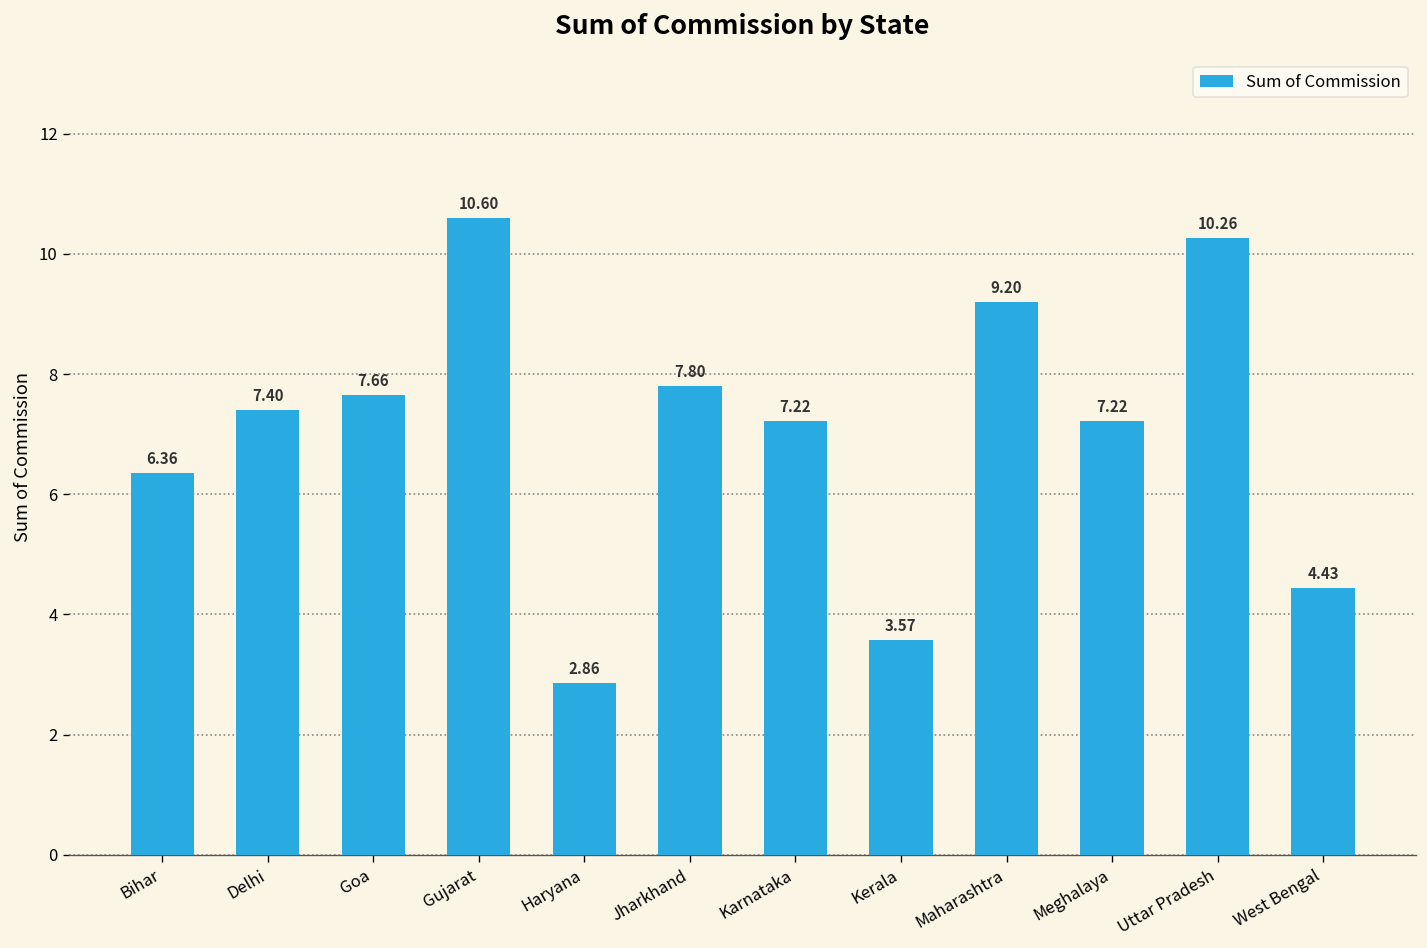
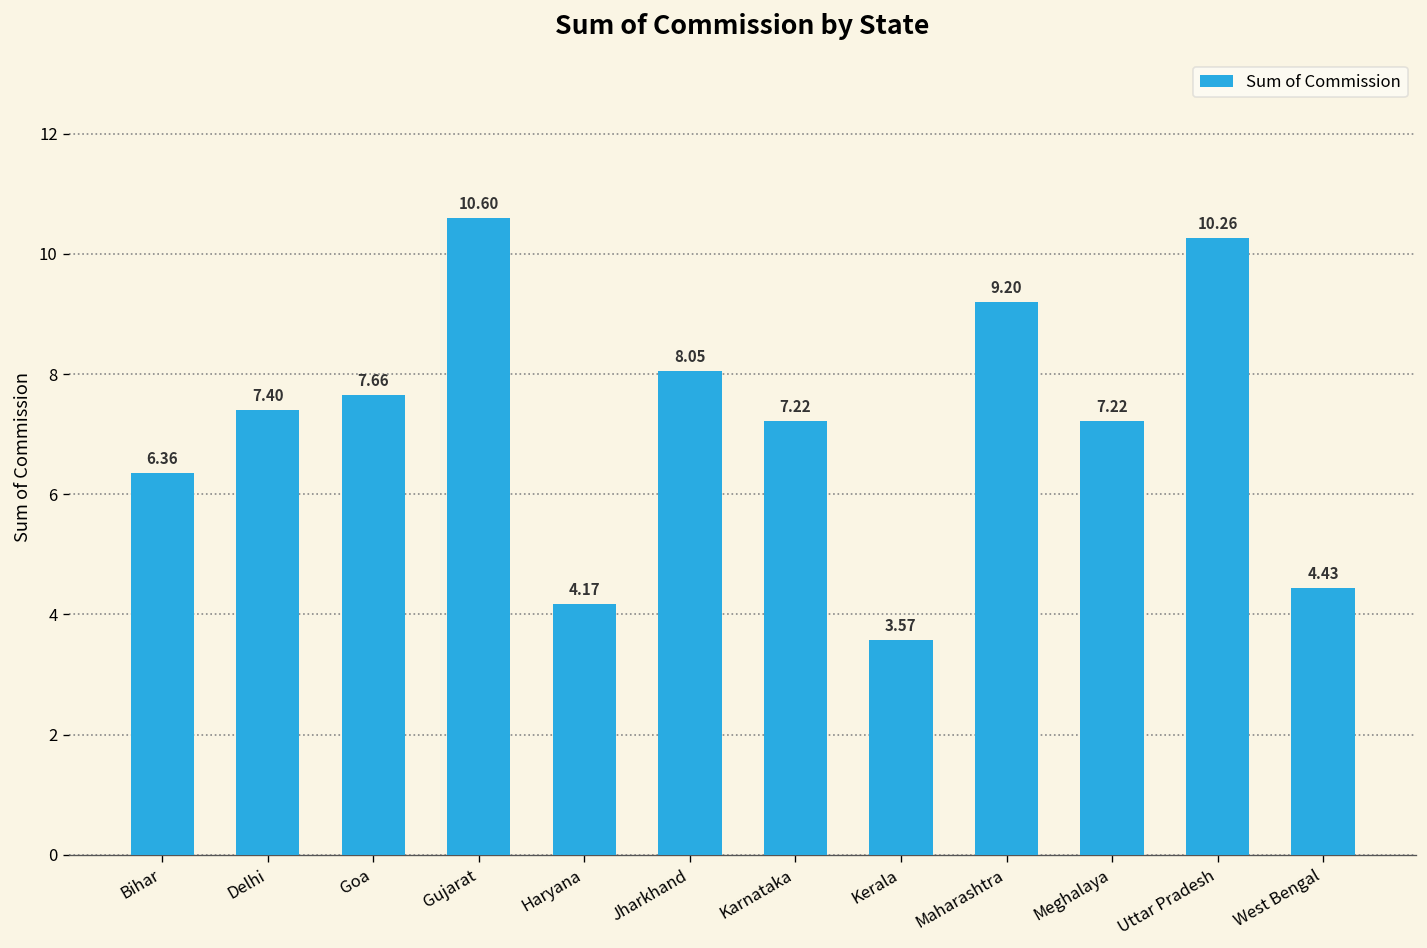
Haryana: 2.86 -> 4.17
Jharkhand: 7.80 -> 8.05
